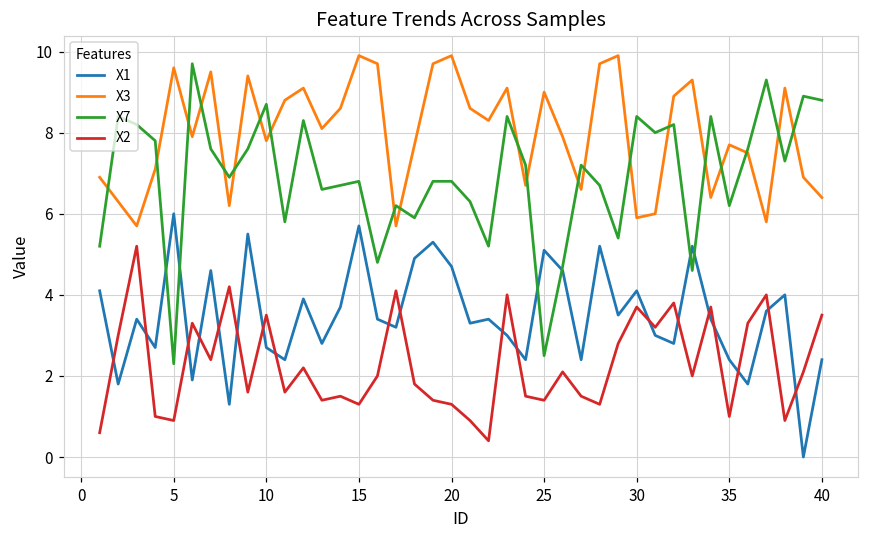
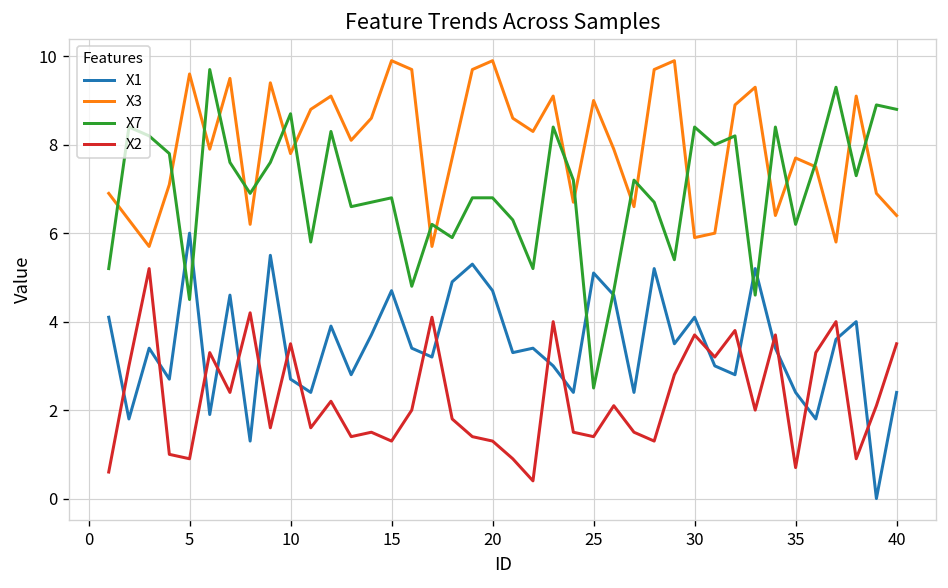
X7, 5: 2.3 -> 4.5
X1, 15: 5.7 -> 4.7
X2, 35: 1.0 -> 0.7
